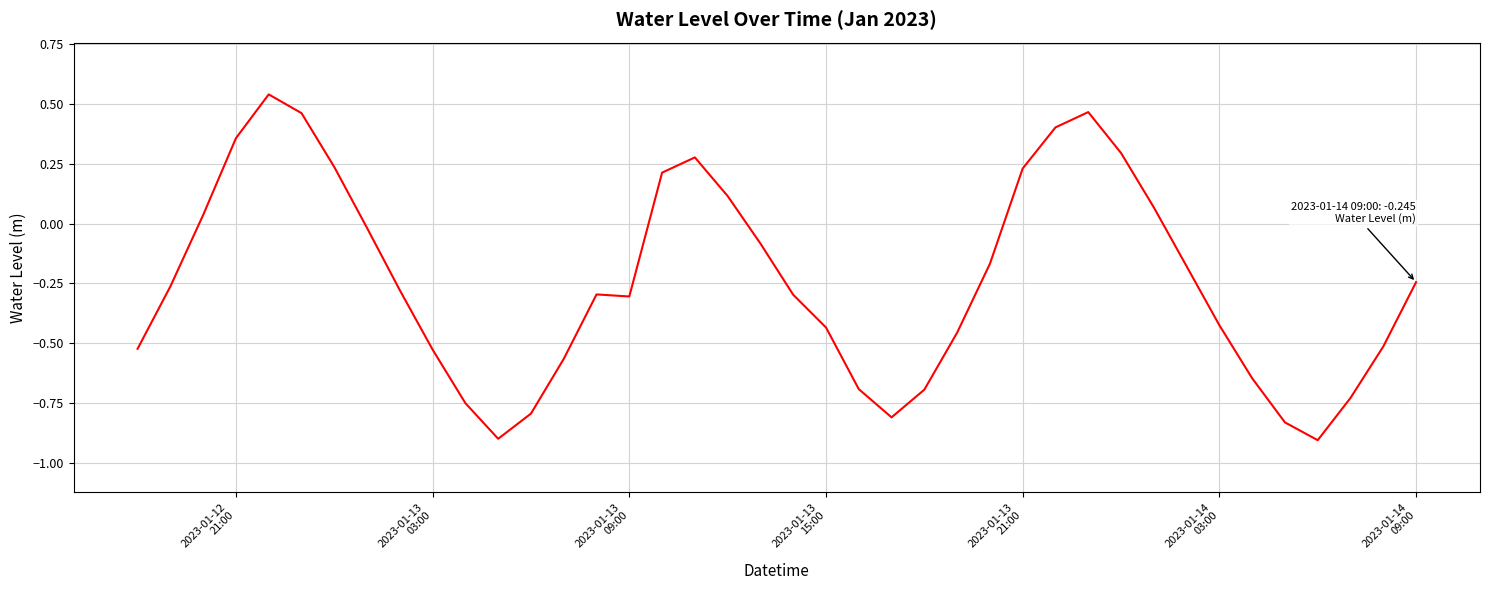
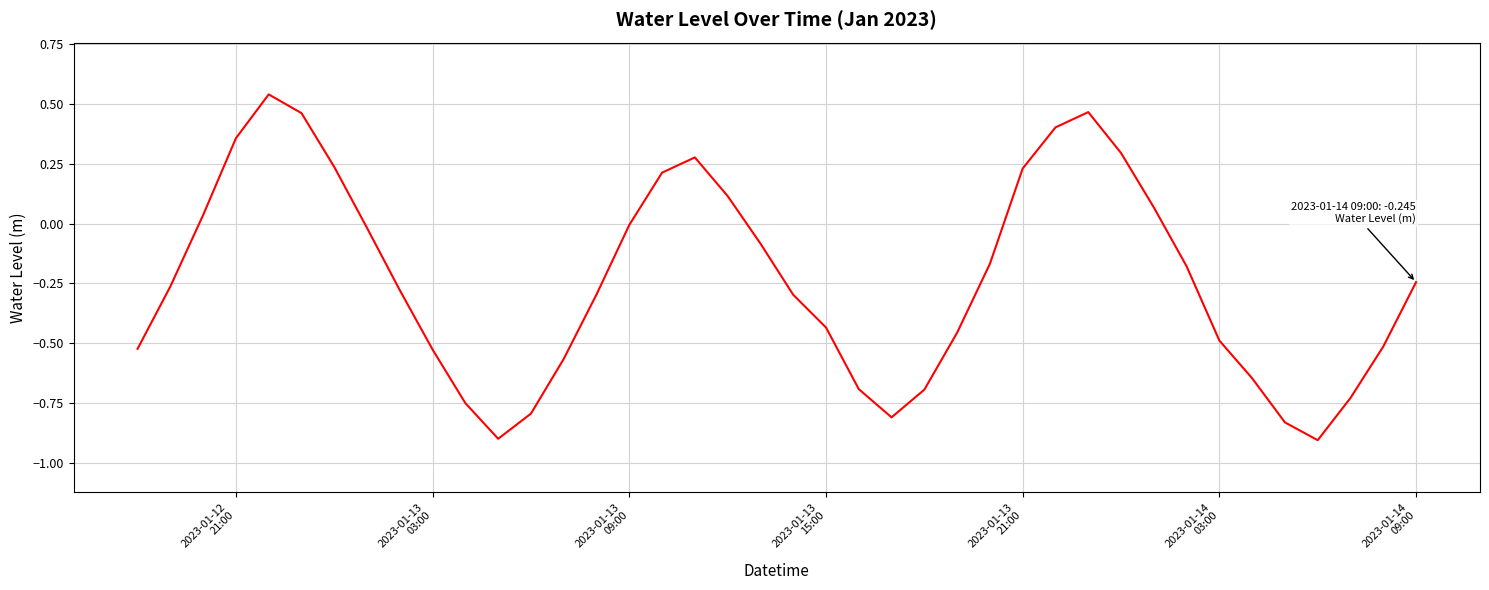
2023-01-13 09:00: -0.30 -> -0.01
2023-01-14 03:00: -0.42 -> -0.49
